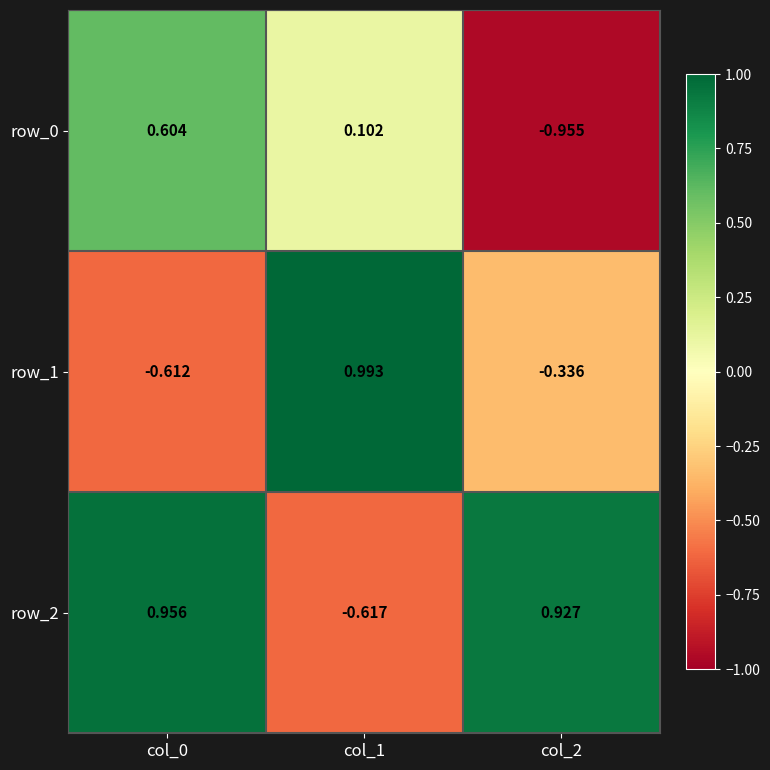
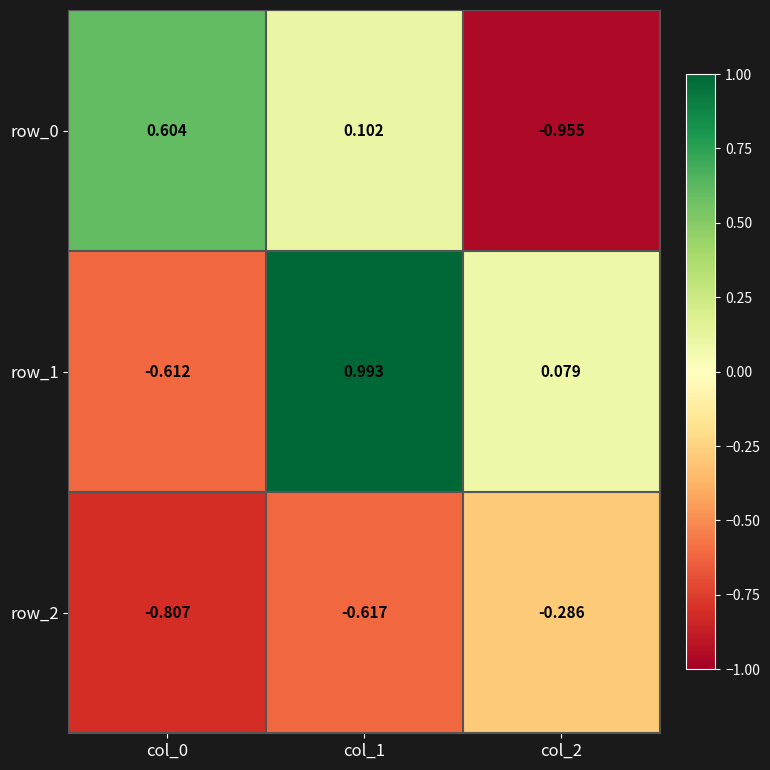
row_1, col_2: -0.336 -> 0.079
row_2, col_0: 0.956 -> -0.807
row_2, col_2: 0.927 -> -0.286
